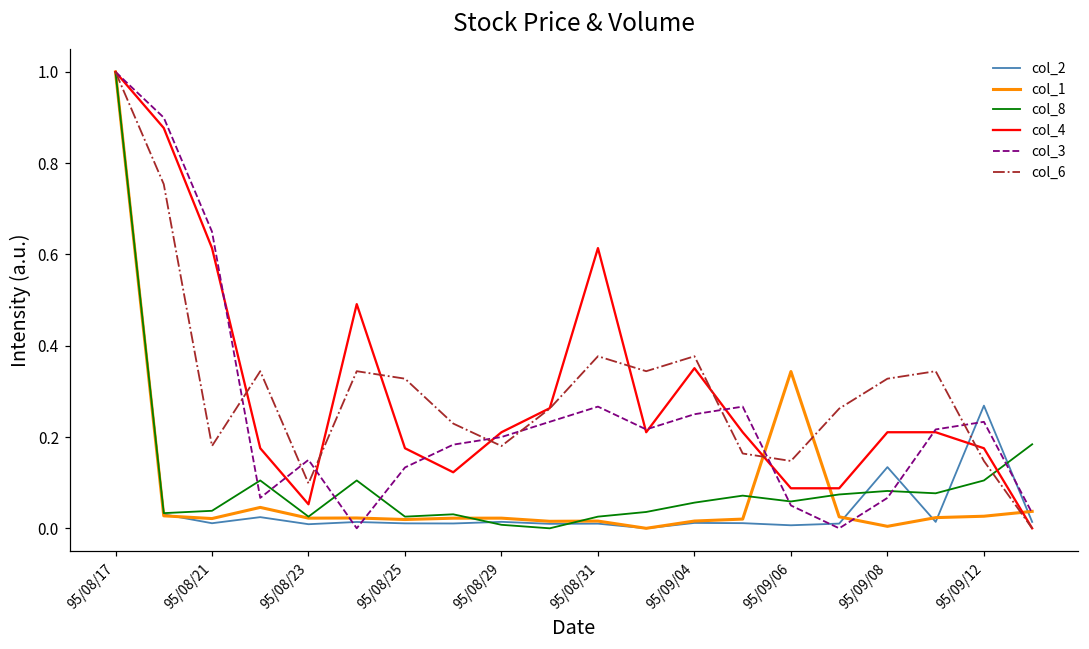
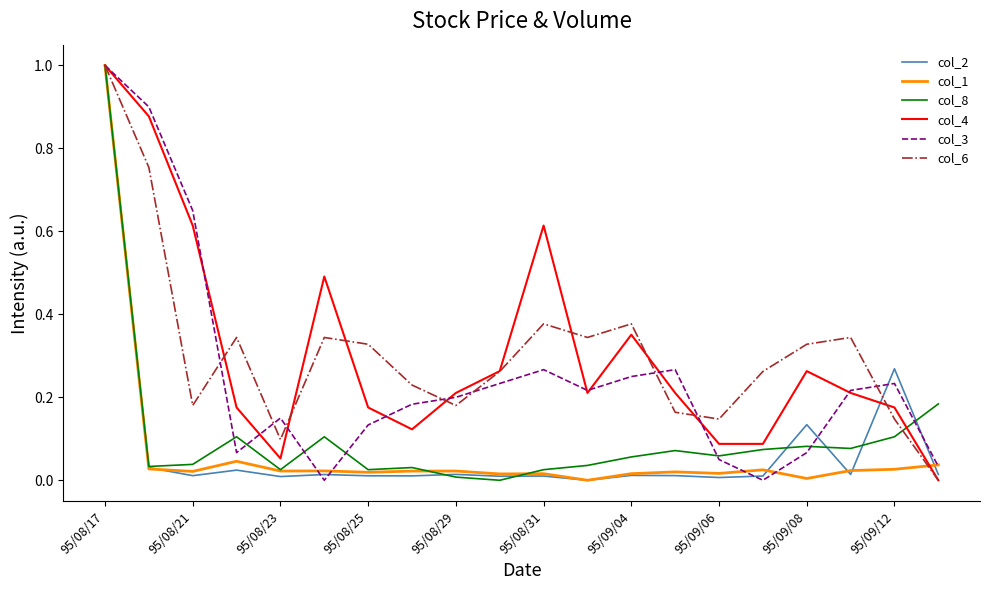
col_1, 95/09/06: 0.34 -> 0.02
col_4, 95/09/08: 0.21 -> 0.26
